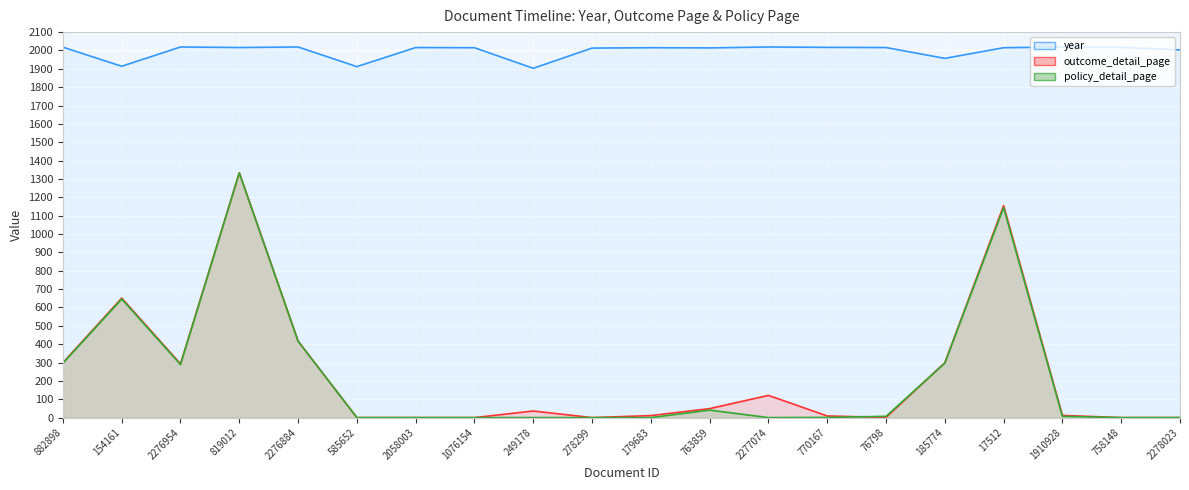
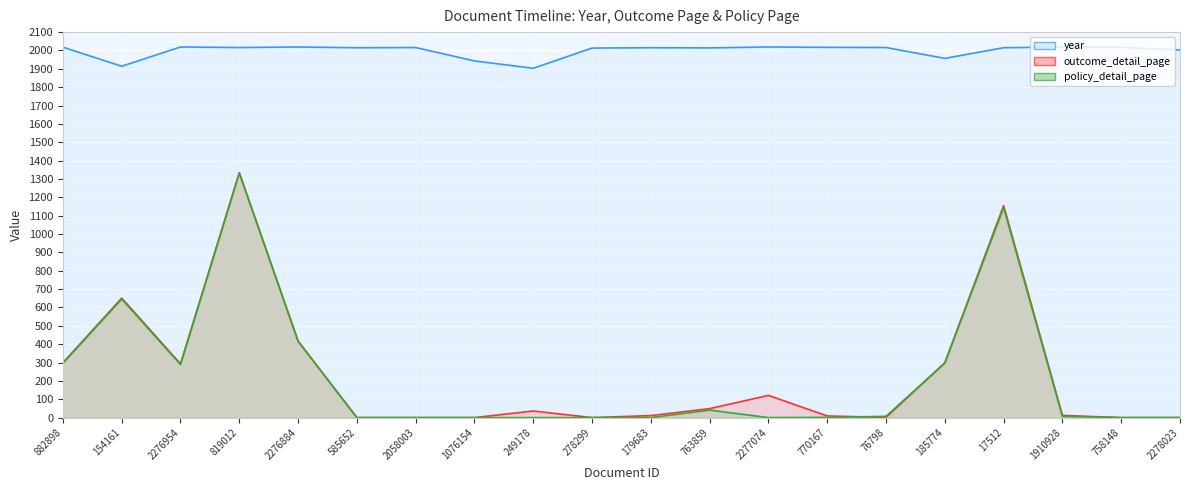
year, 585652: 1910 -> 2020
year, 1076154: 2020 -> 1940
